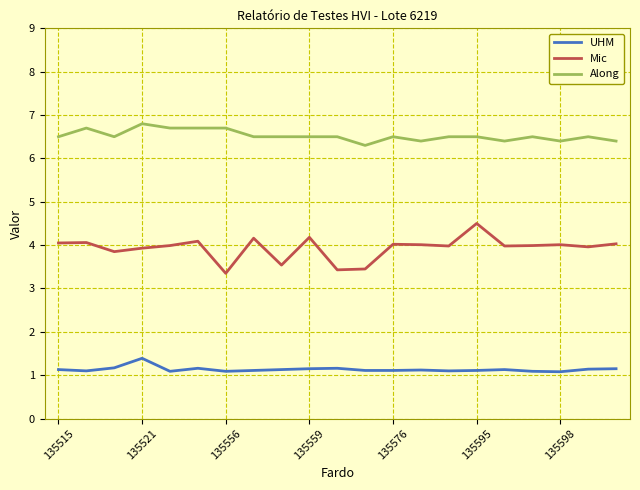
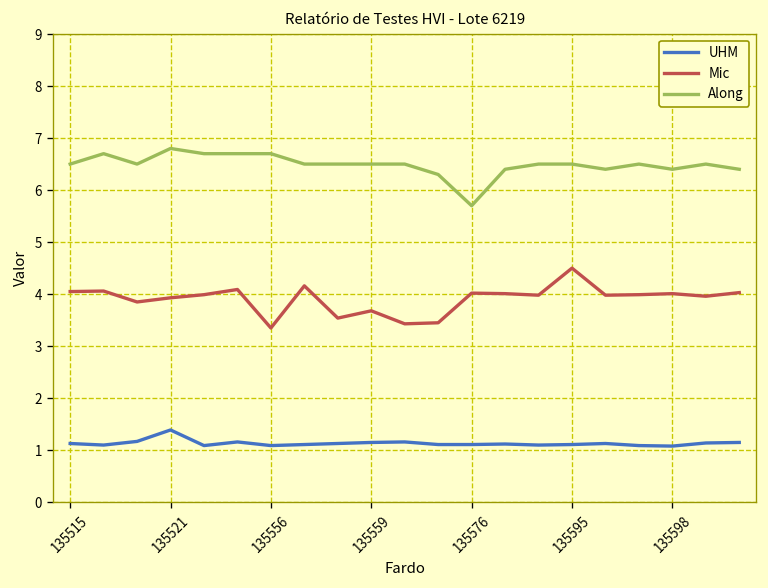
Mic, 135559: 4.2 -> 3.7
Along, 135576: 6.5 -> 5.7
